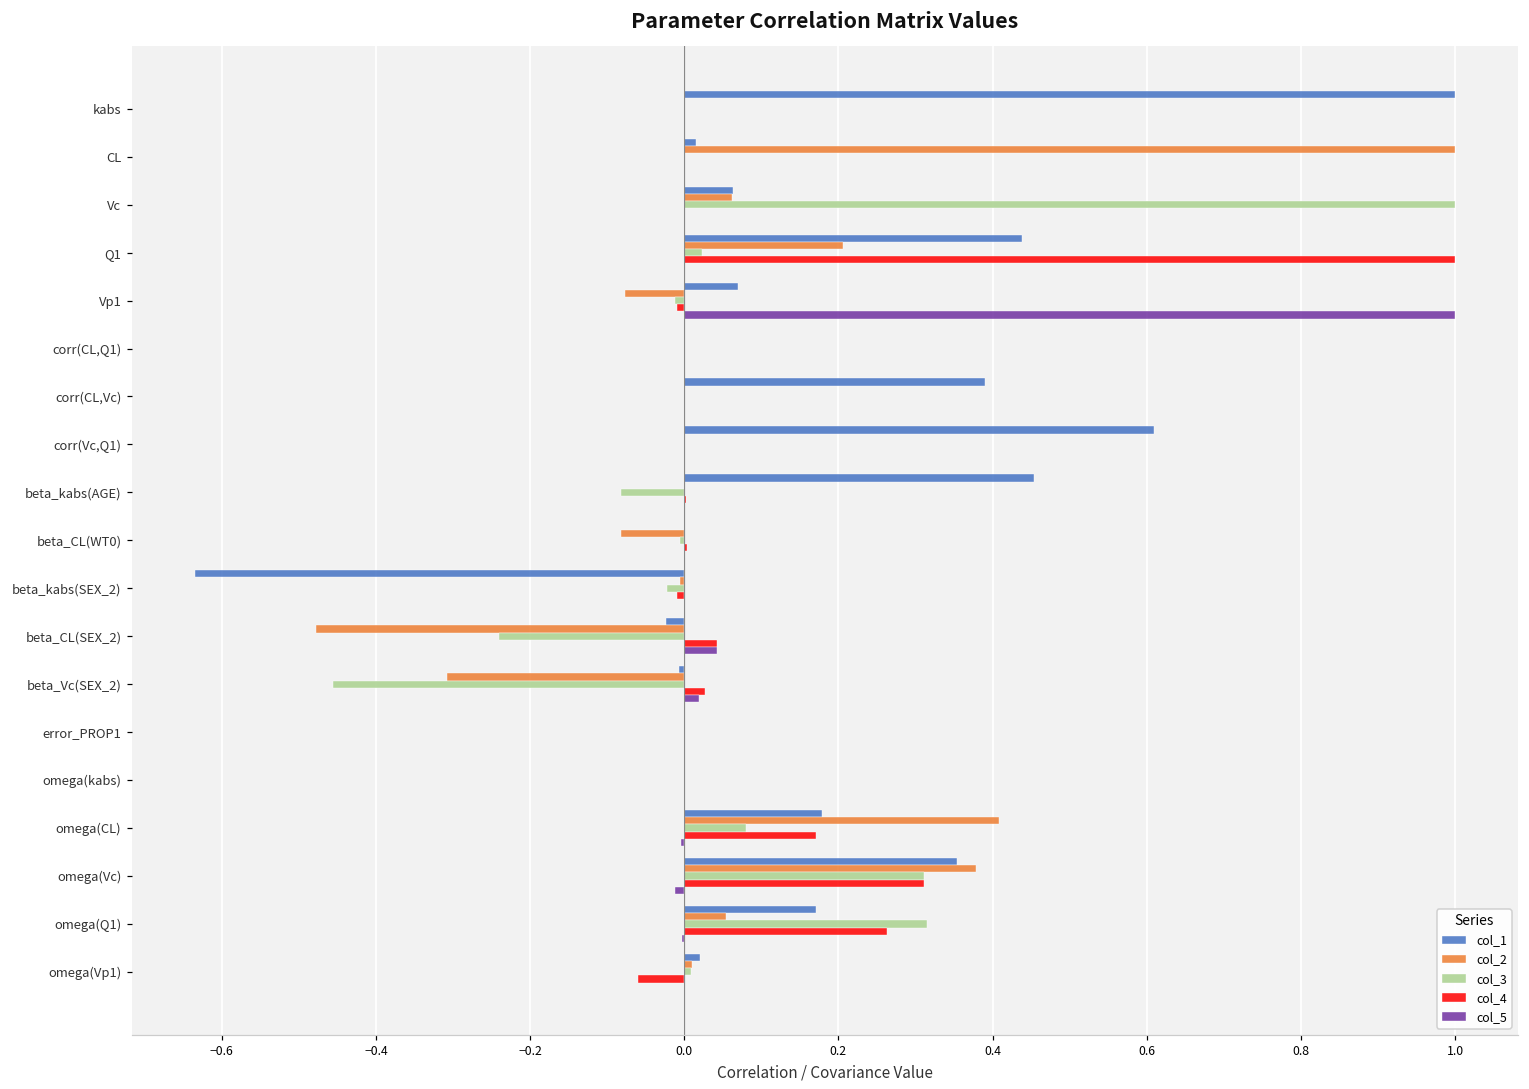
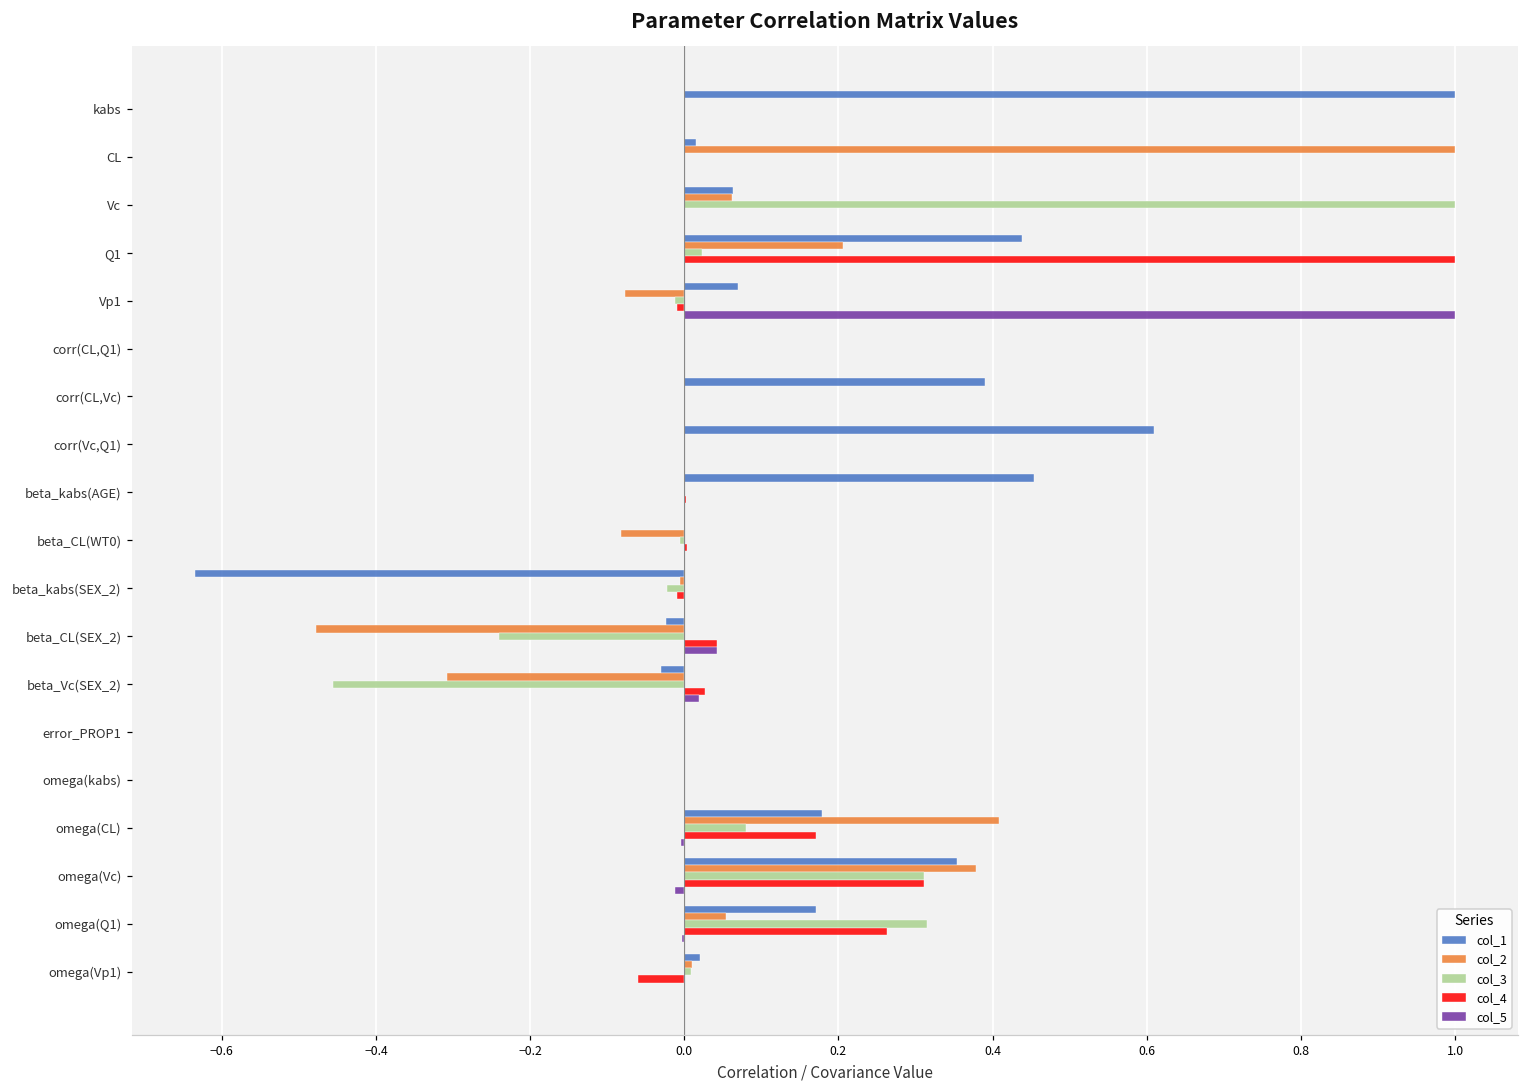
col_3, beta_kabs(AGE): -0.08 -> 0.00
col_1, beta_Vc(SEX_2): -0.01 -> -0.03
